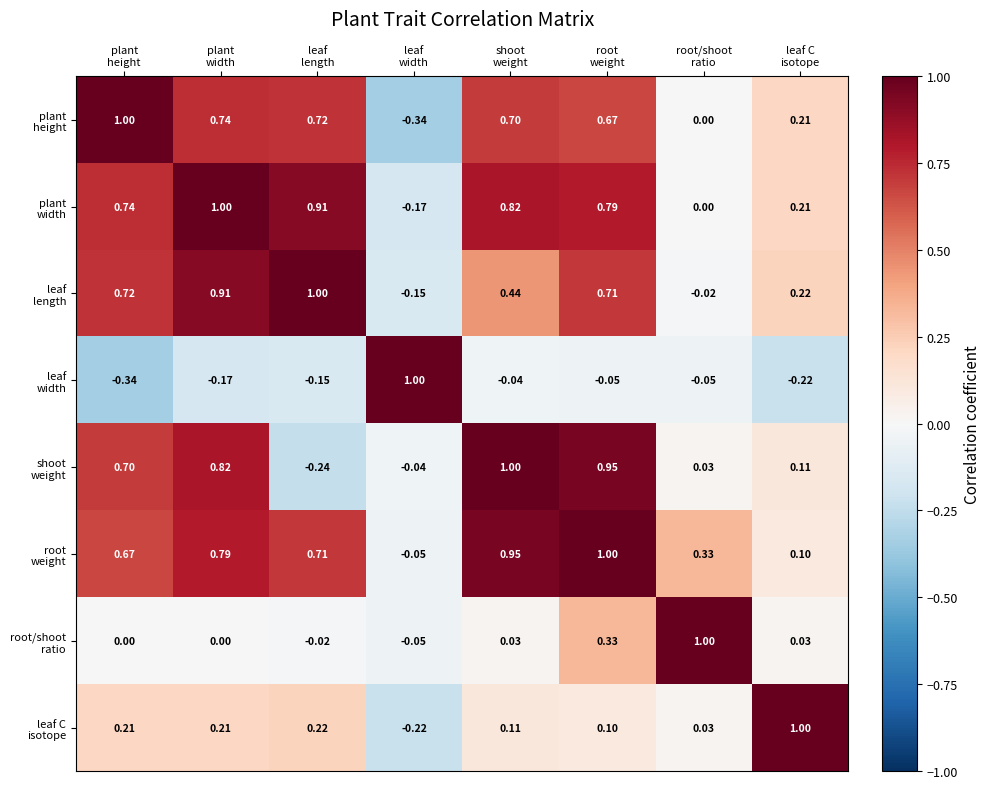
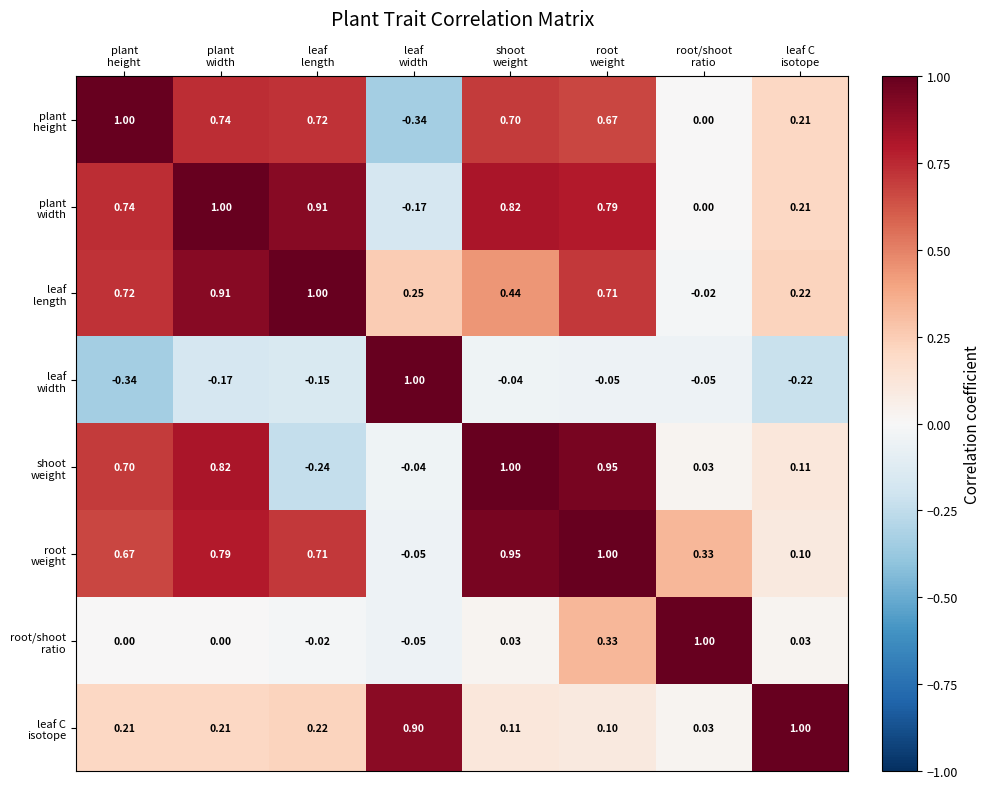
leaf length, leaf width: -0.15 -> 0.25
leaf C isotope, leaf width: -0.22 -> 0.90
